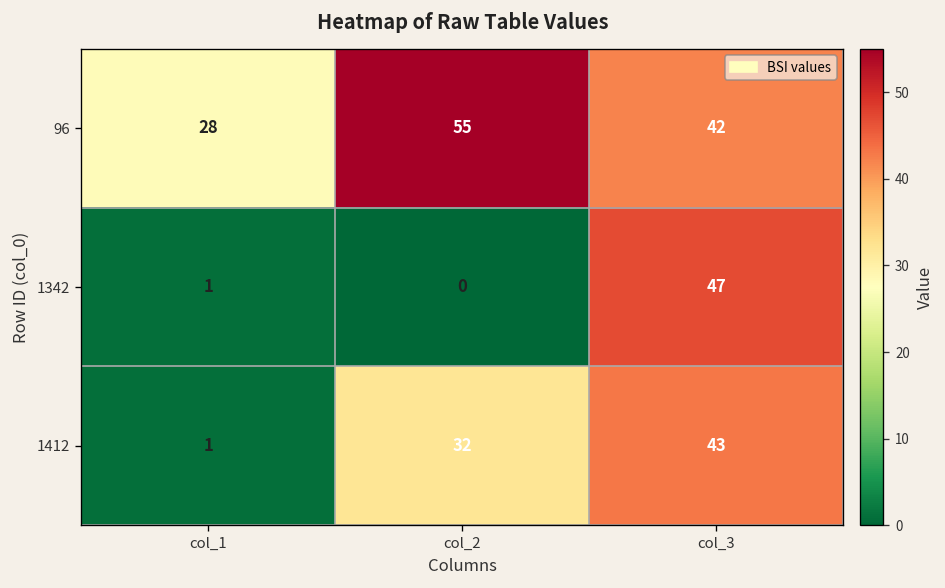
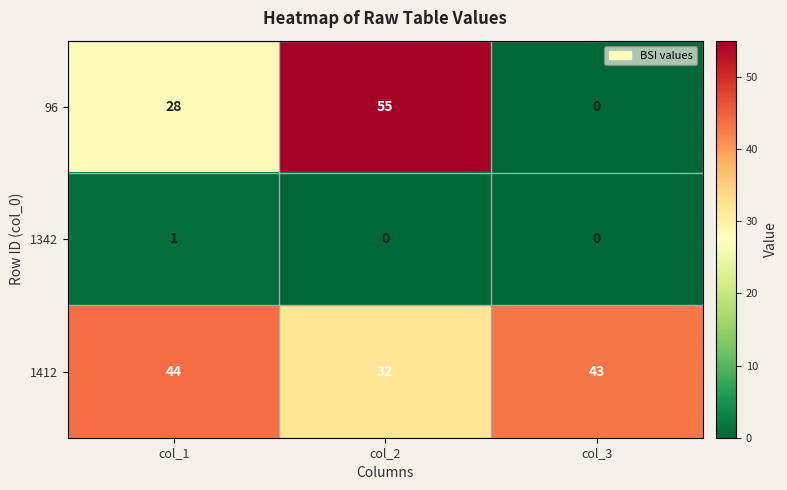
96, col_3: 42 -> 0
1342, col_3: 47 -> 0
1412, col_1: 1 -> 44
